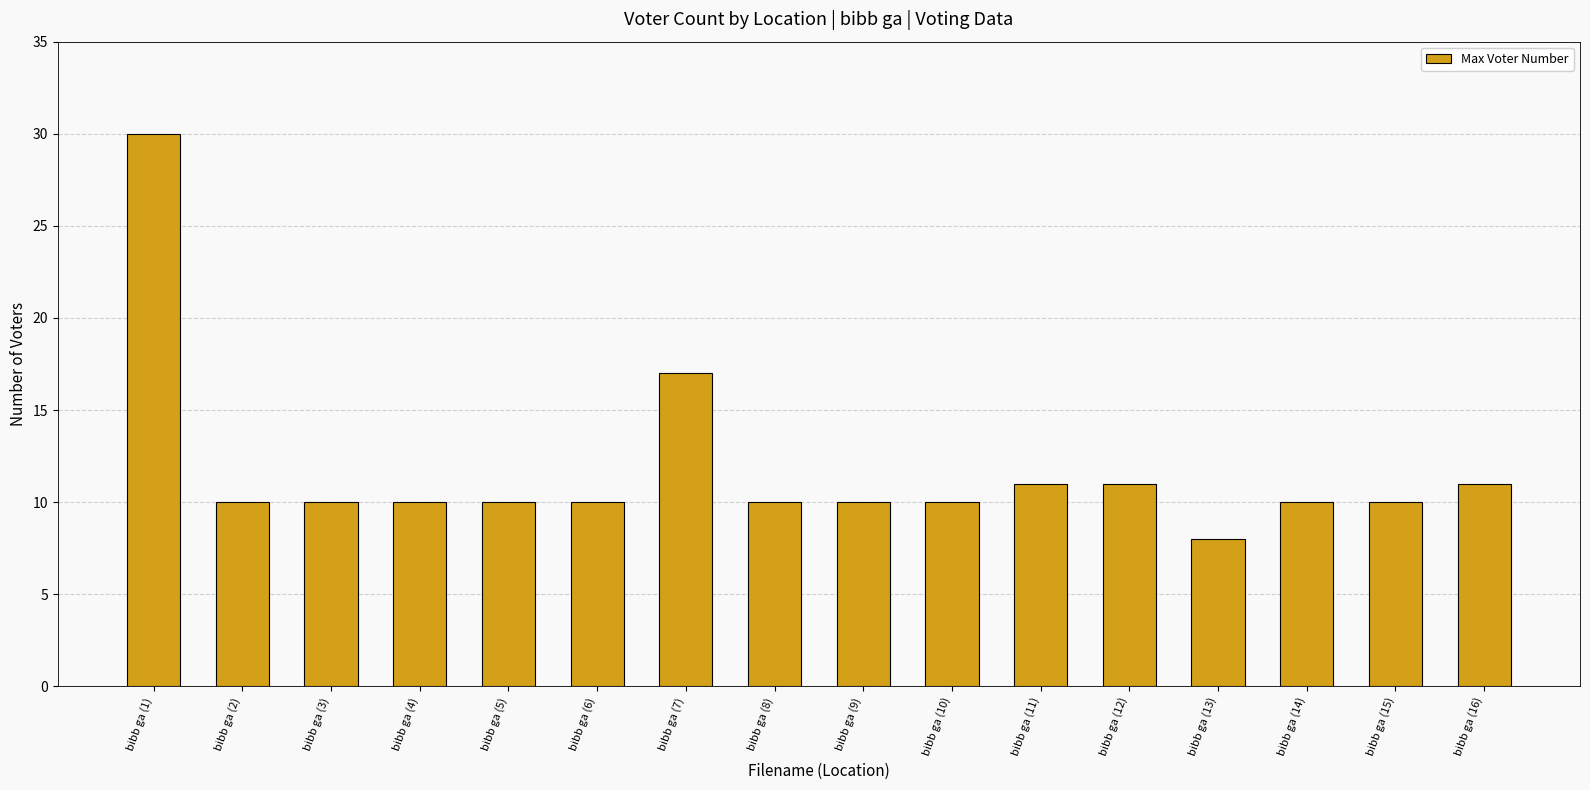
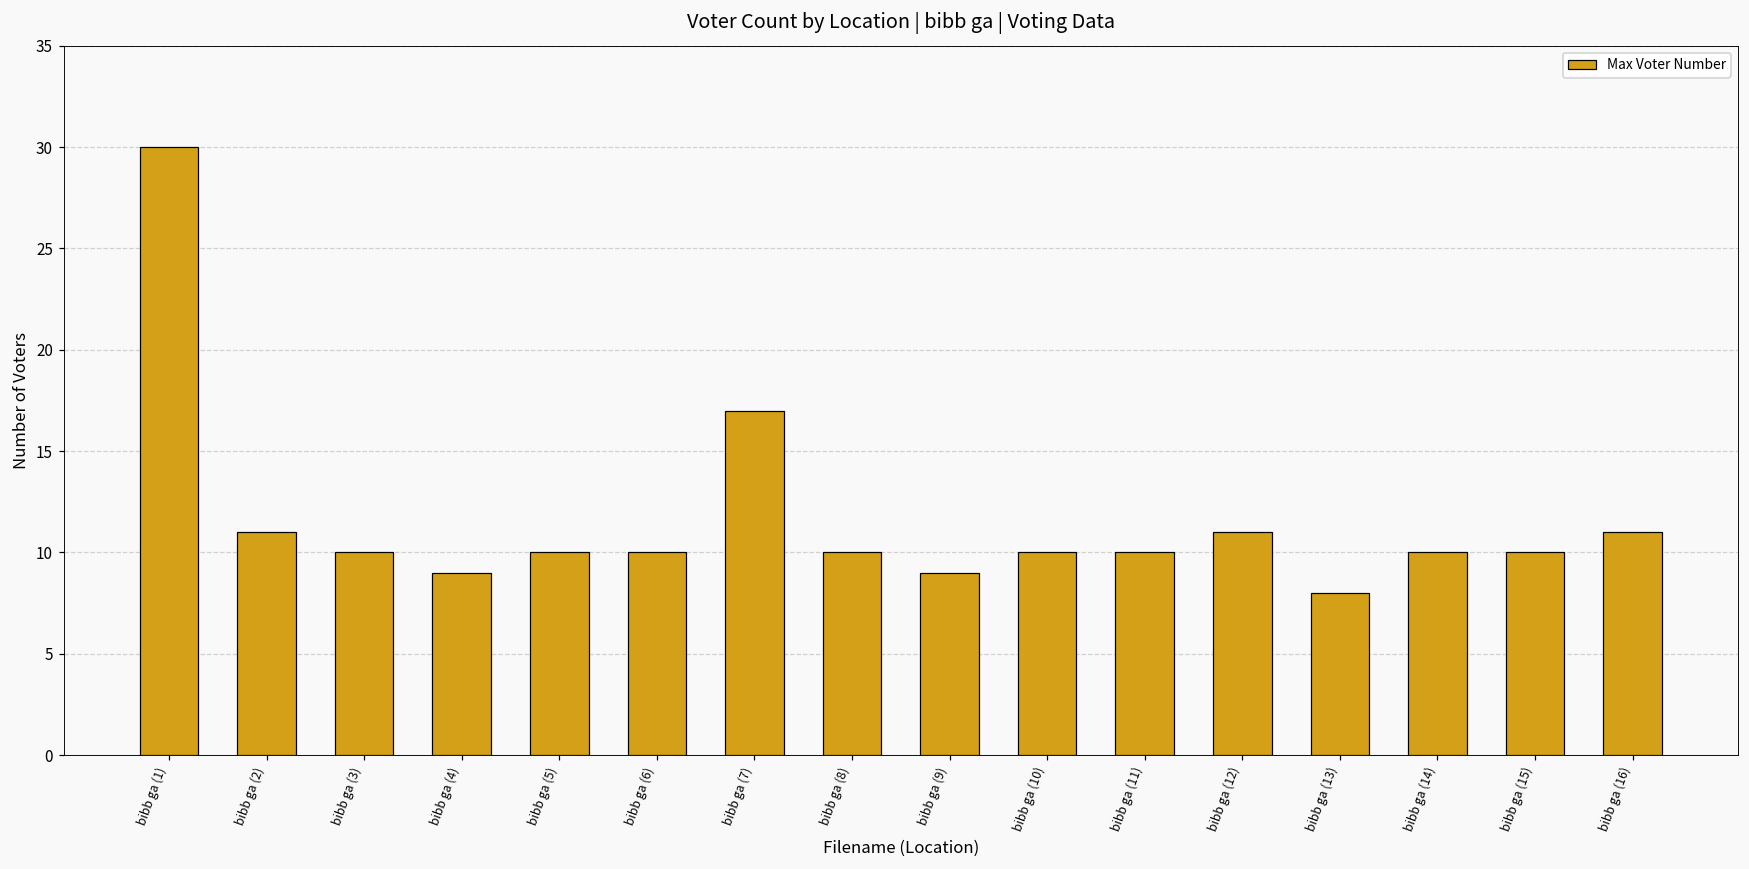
bibb ga (2): 10 -> 11
bibb ga (4): 10 -> 9
bibb ga (9): 10 -> 9
bibb ga (11): 11 -> 10
